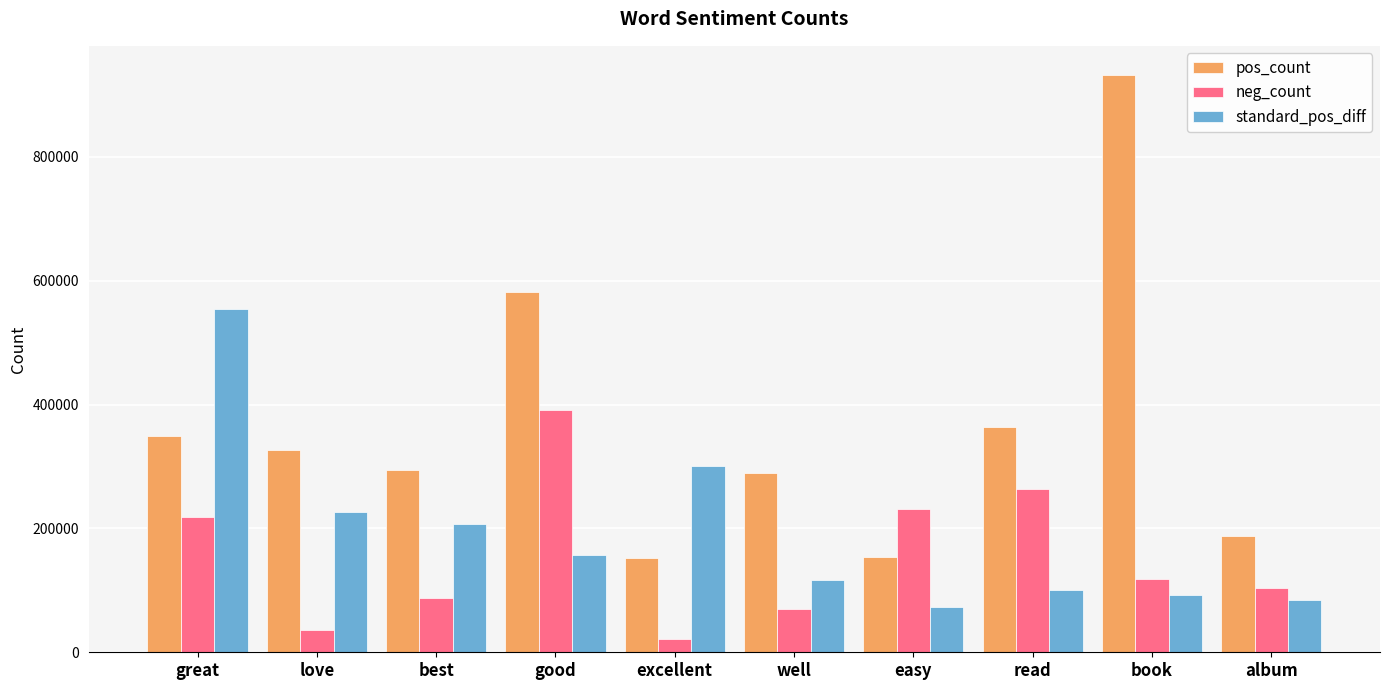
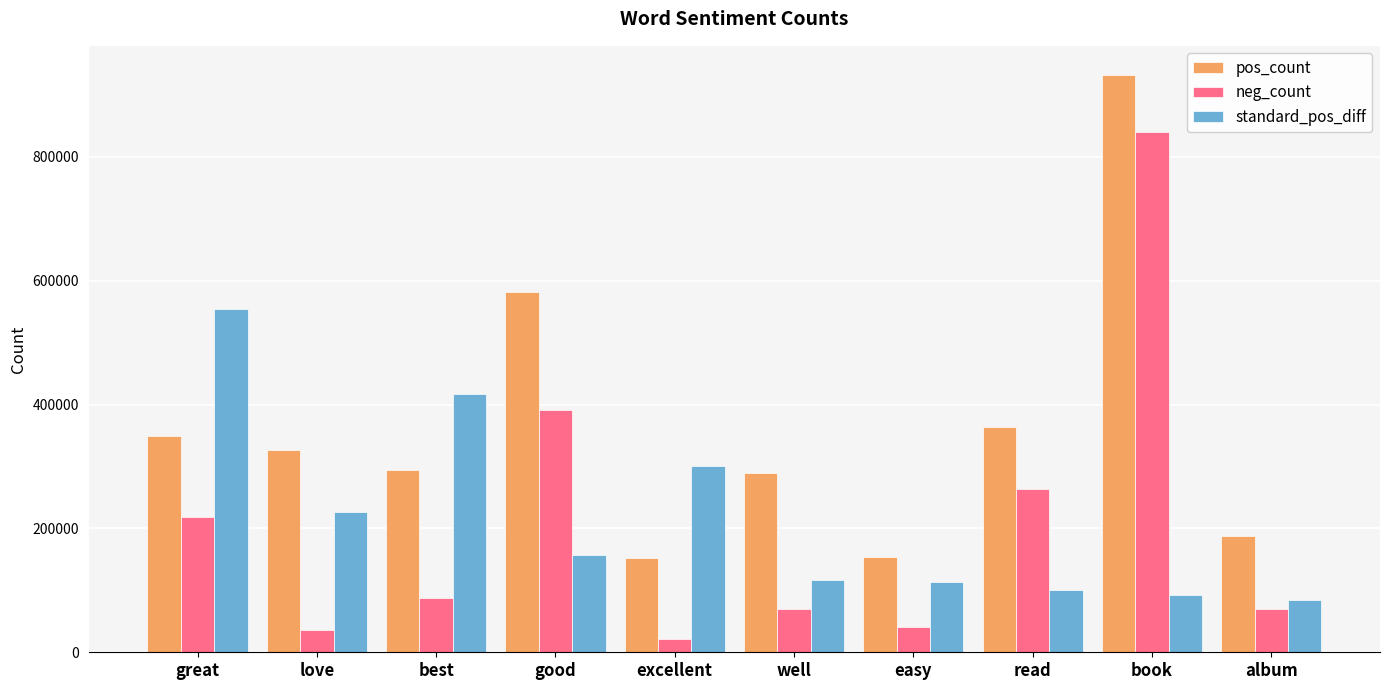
standard_pos_diff, best: 210000 -> 420000
neg_count, easy: 230000 -> 40000
standard_pos_diff, easy: 70000 -> 110000
neg_count, book: 120000 -> 840000
neg_count, album: 100000 -> 70000
